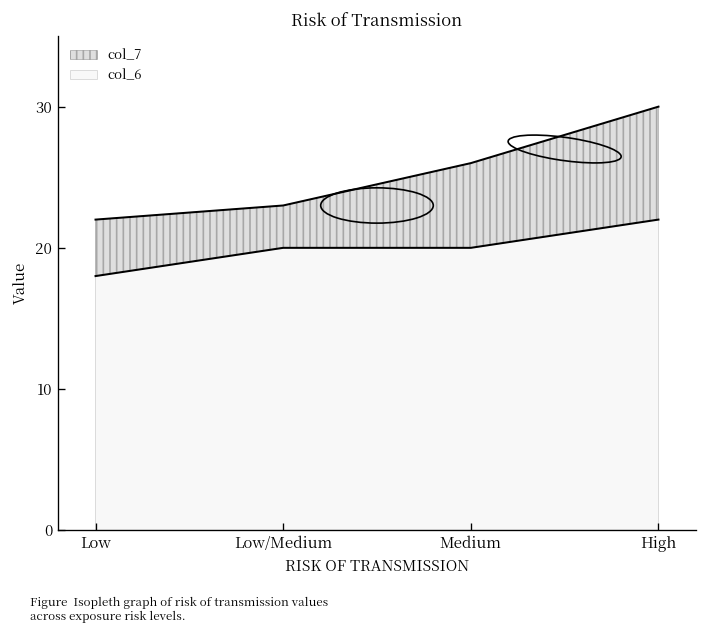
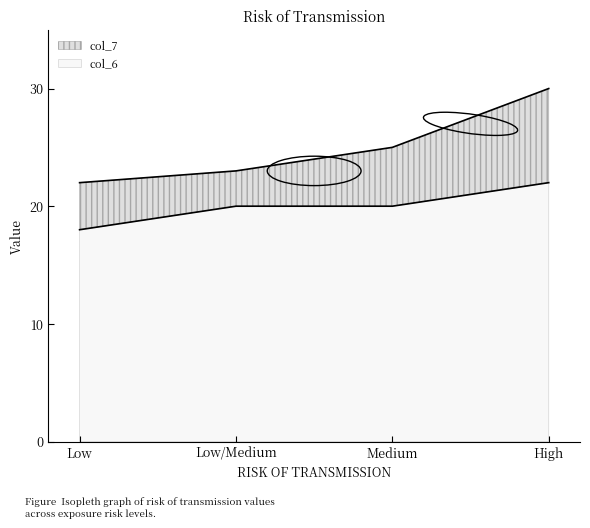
col_7, Medium: 26 -> 25
